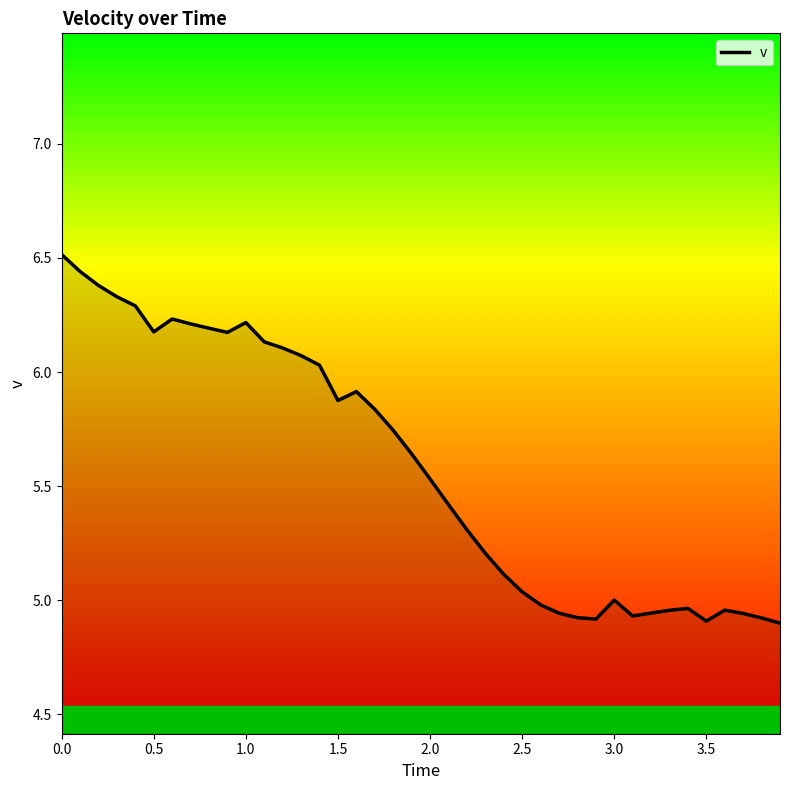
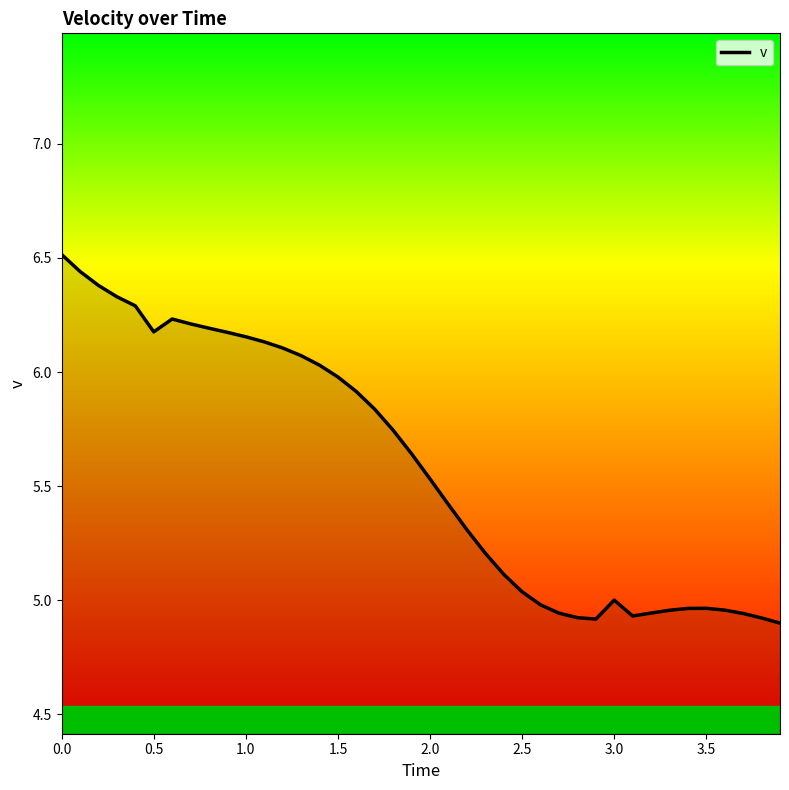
1.0: 6.22 -> 6.15
1.5: 5.88 -> 5.98
3.5: 4.91 -> 4.96
